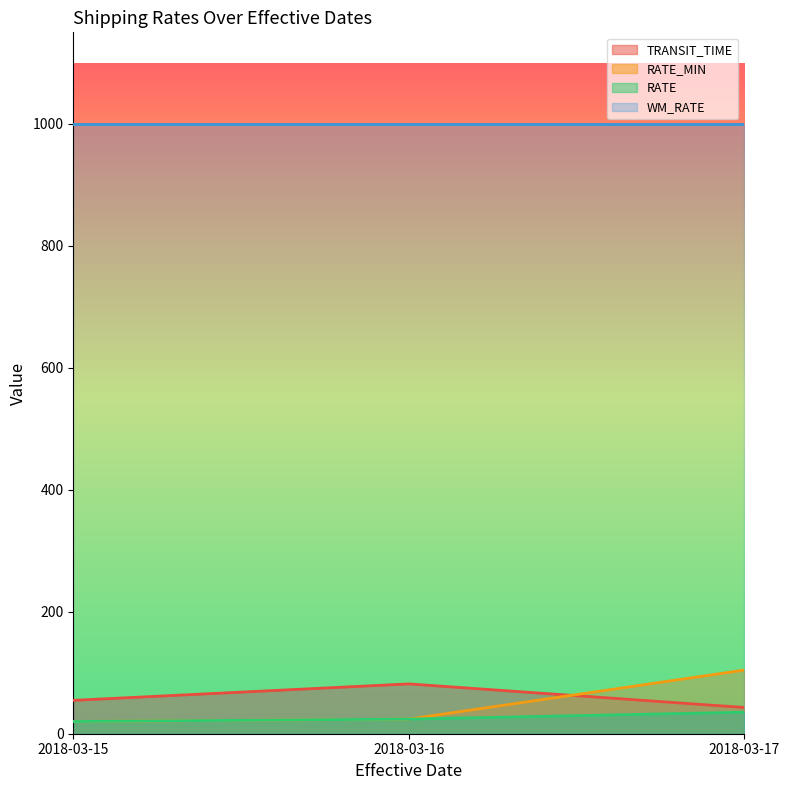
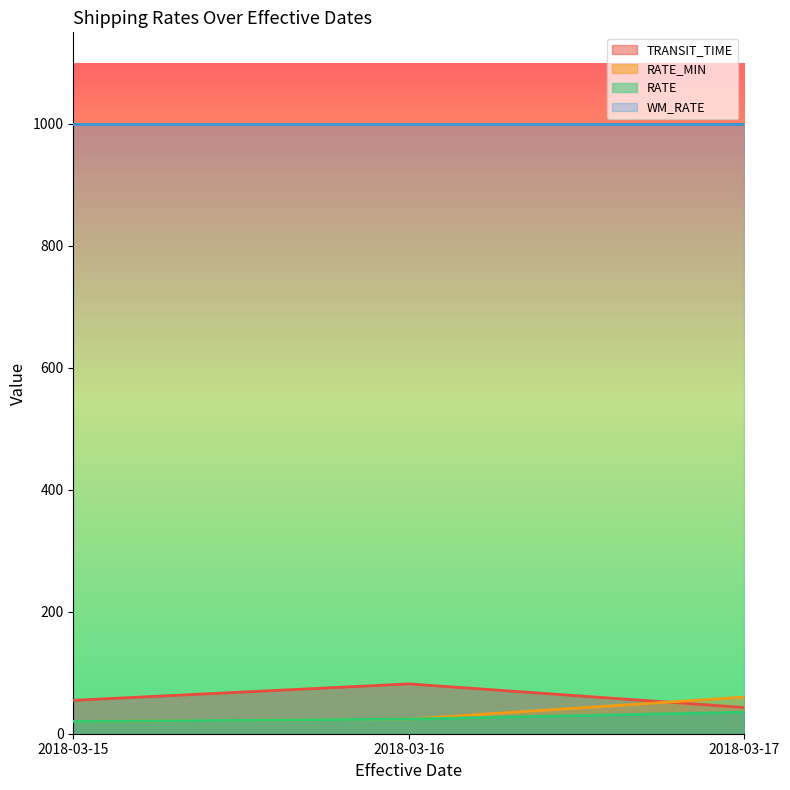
RATE_MIN, 2018-03-17: 100 -> 60
